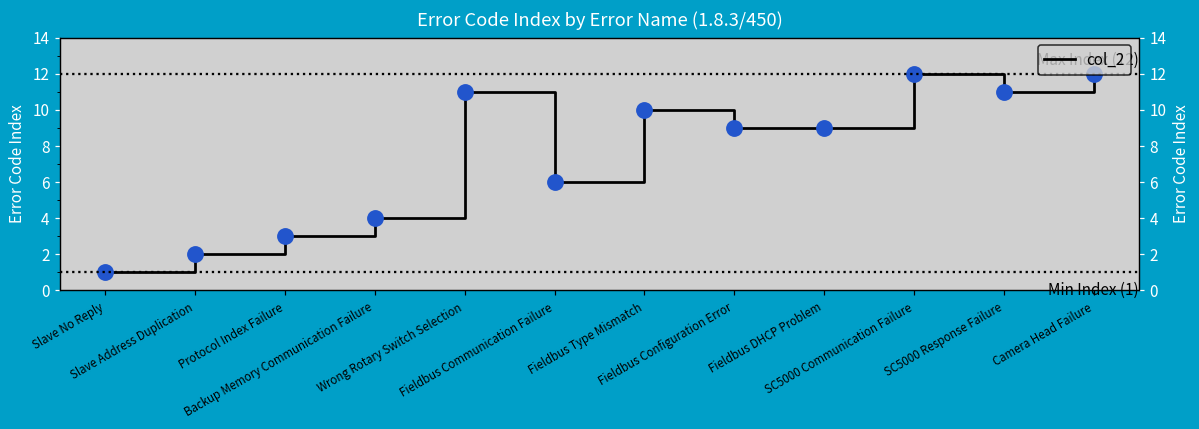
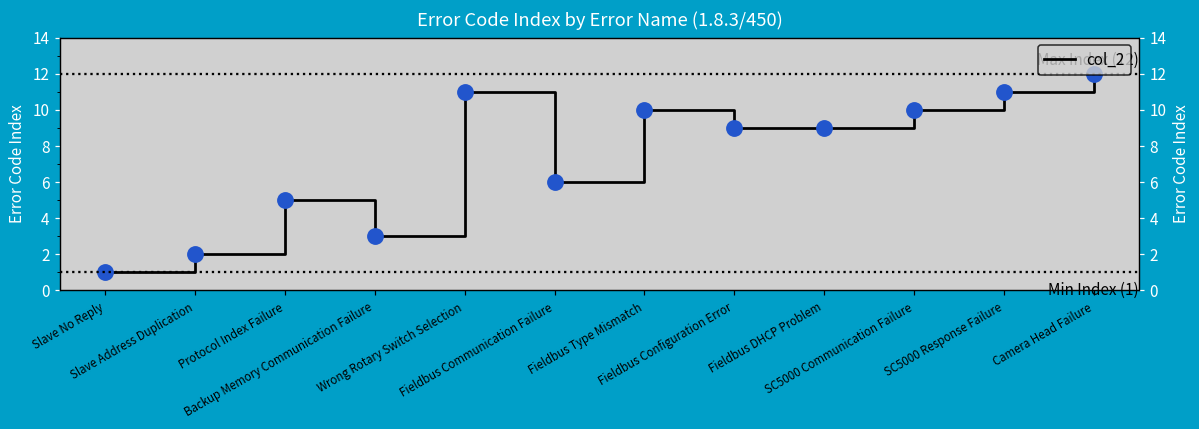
Protocol Index Failure: 3 -> 5
Backup Memory Communication Failure: 4 -> 3
SC5000 Communication Failure: 12 -> 10
